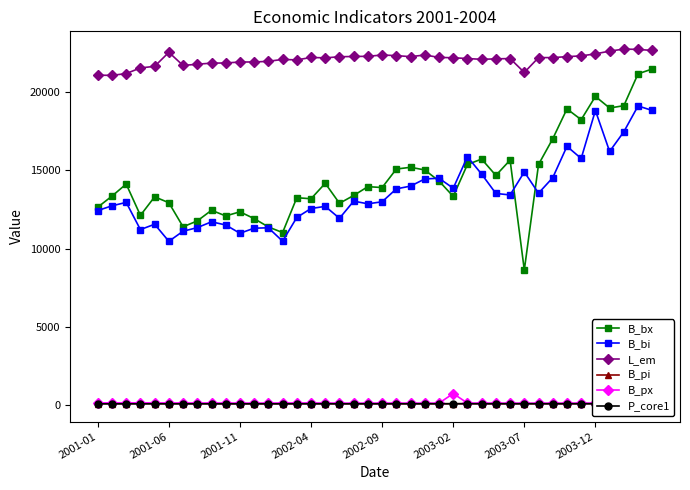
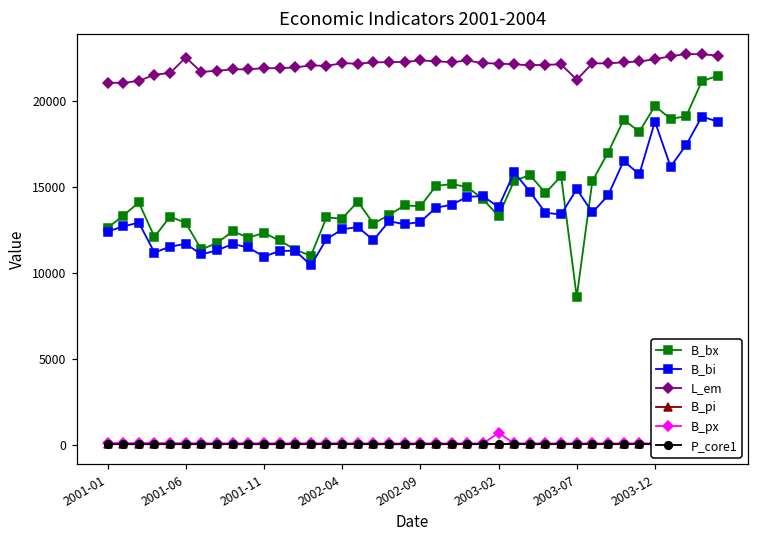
B_bi, 2001-06: 10500 -> 11700
